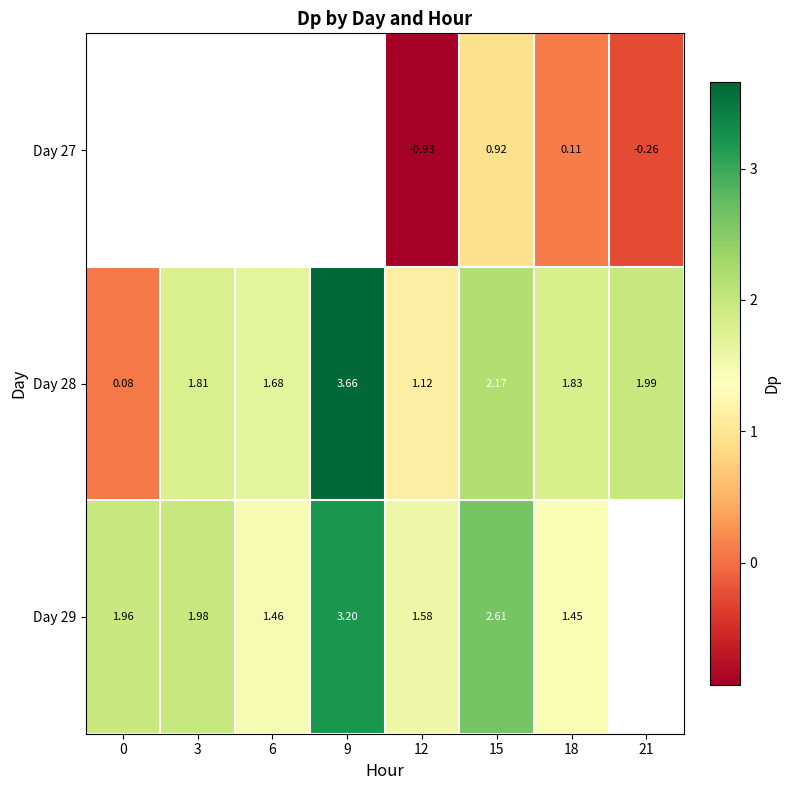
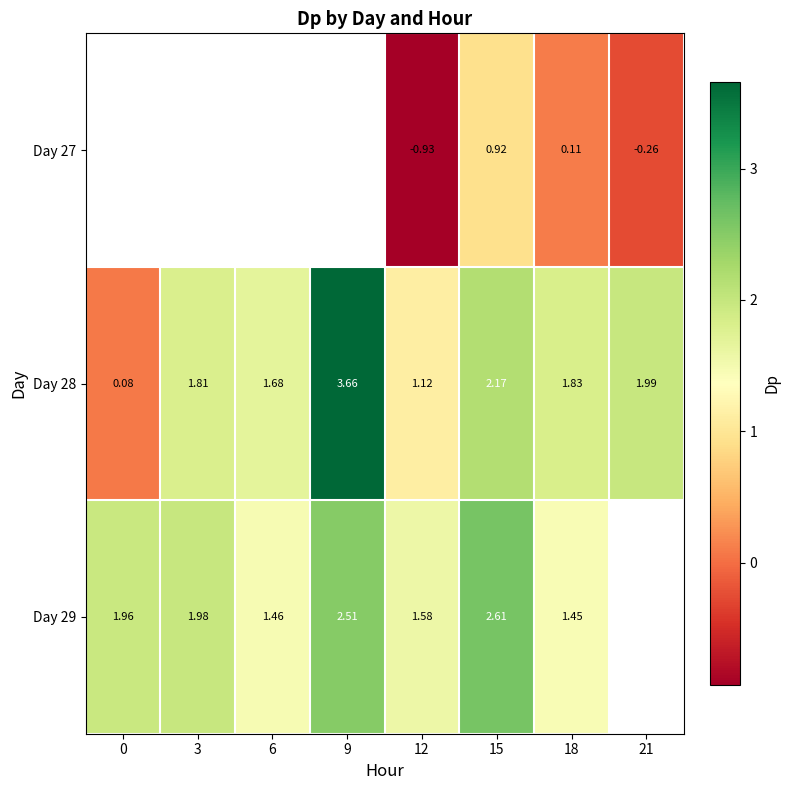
Day 29, 9: 3.20 -> 2.51
